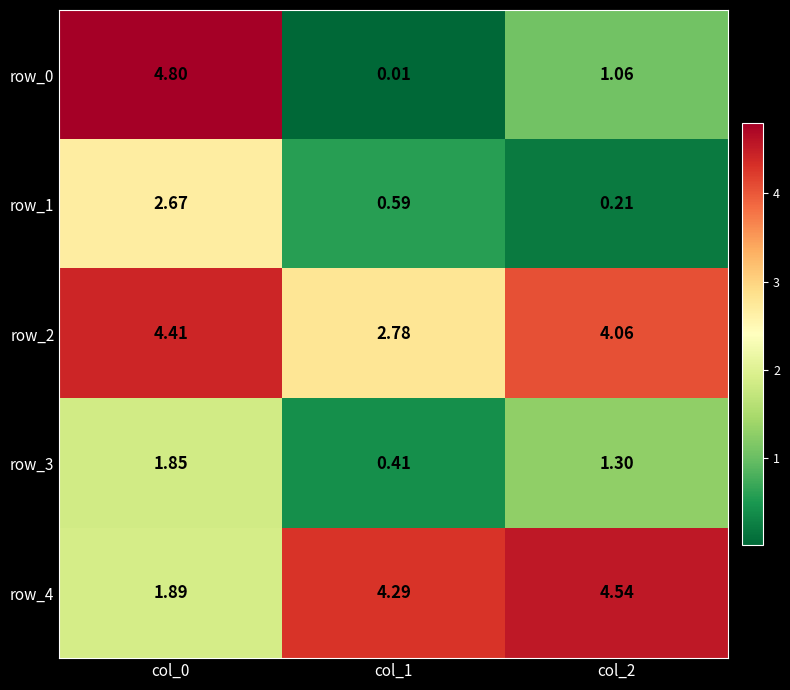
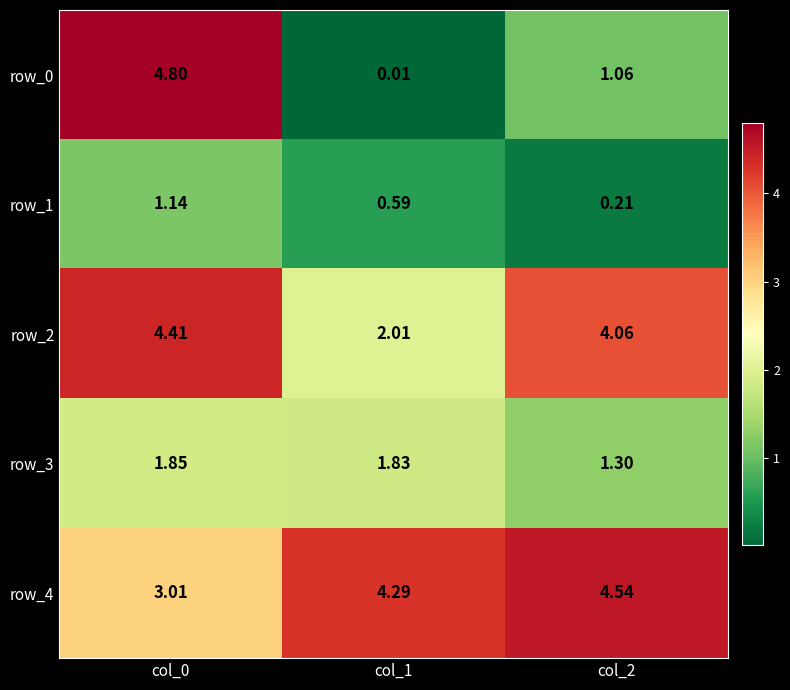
row_1, col_0: 2.67 -> 1.14
row_2, col_1: 2.78 -> 2.01
row_3, col_1: 0.41 -> 1.83
row_4, col_0: 1.89 -> 3.01
